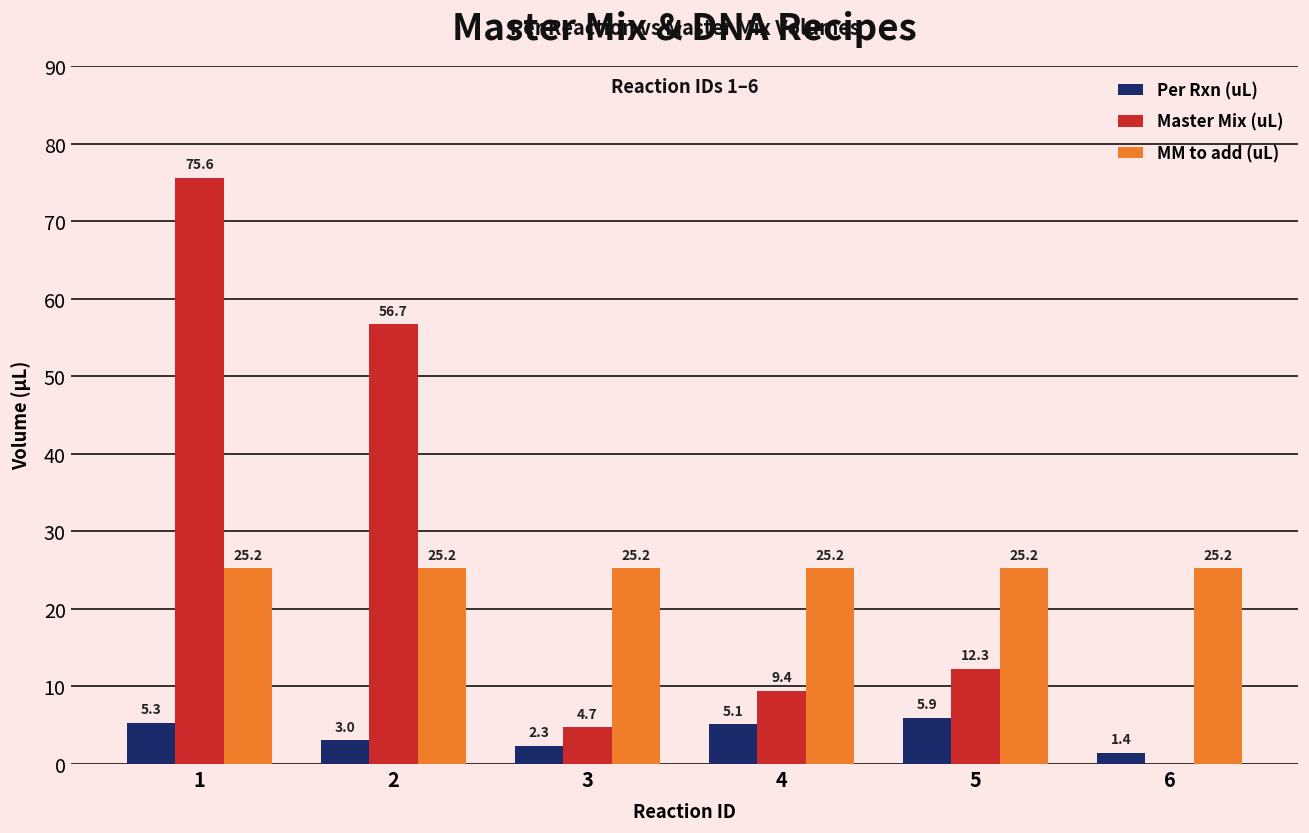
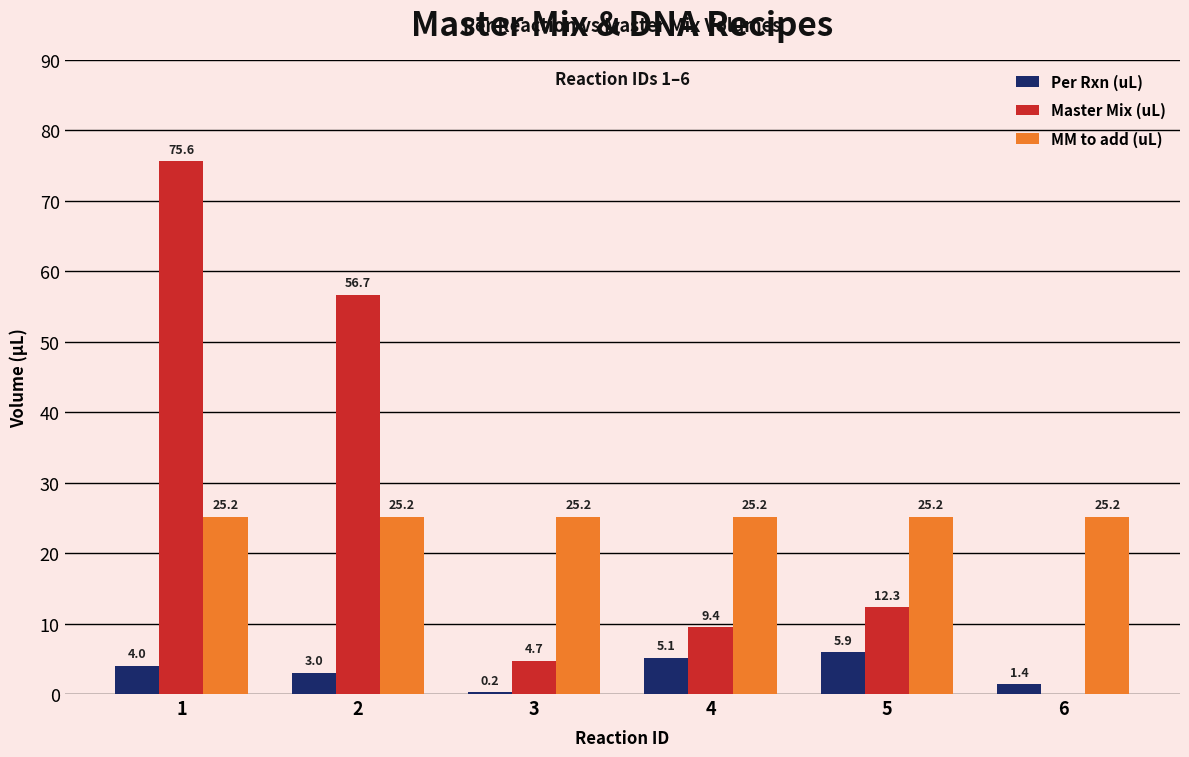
Per Rxn (uL), 1: 5.3 -> 4.0
Per Rxn (uL), 3: 2.3 -> 0.2
